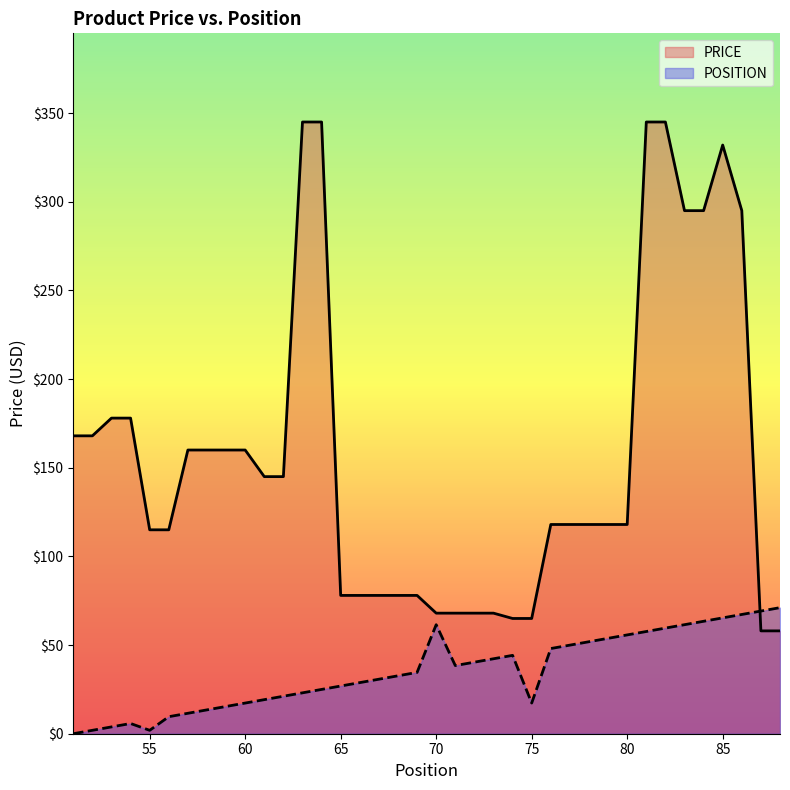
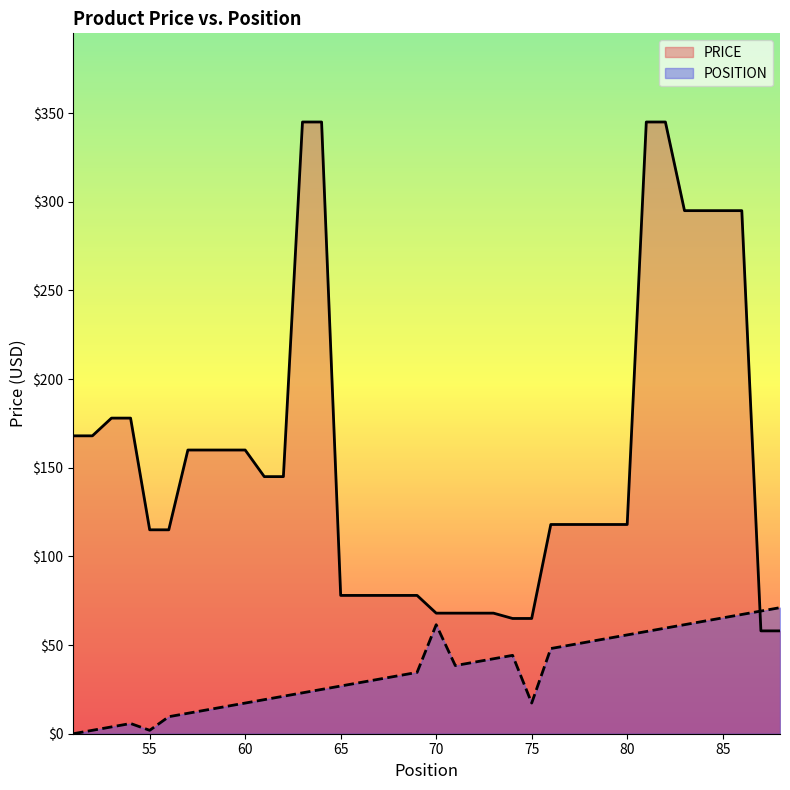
PRICE, 85: $332 -> $295
